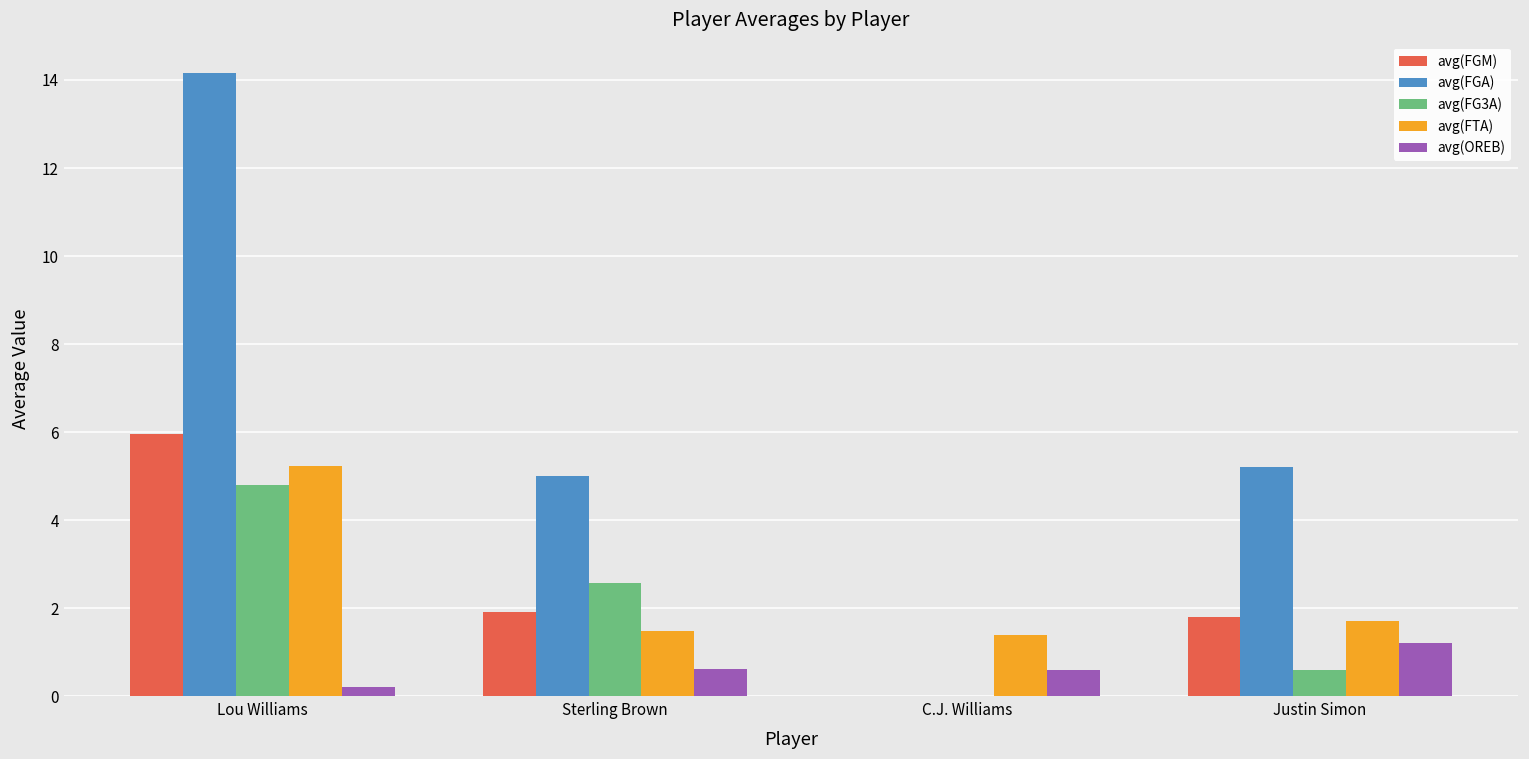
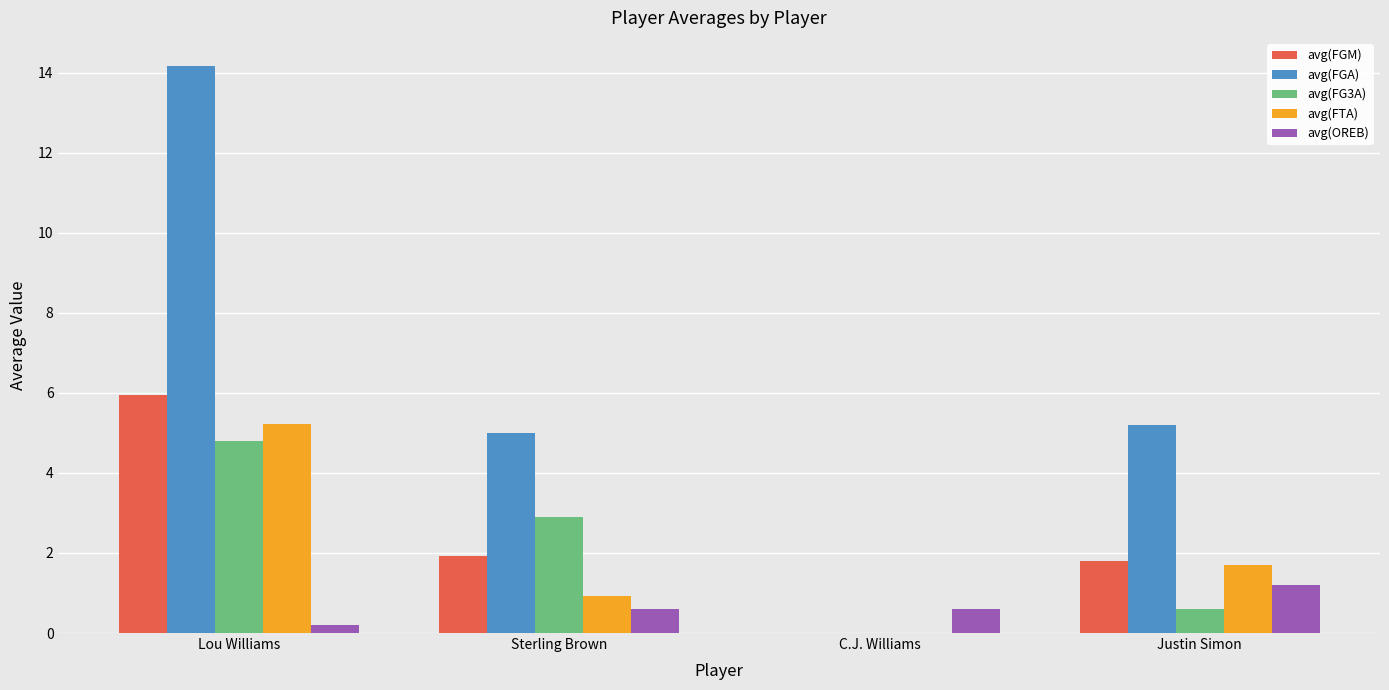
avg(FG3A), Sterling Brown: 2.6 -> 2.9
avg(FTA), Sterling Brown: 1.5 -> 0.9
avg(FTA), C.J. Williams: 1.4 -> 0.0
